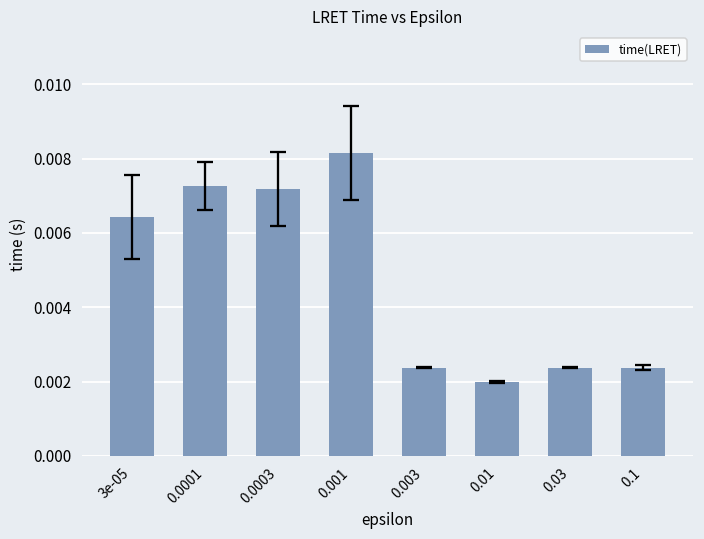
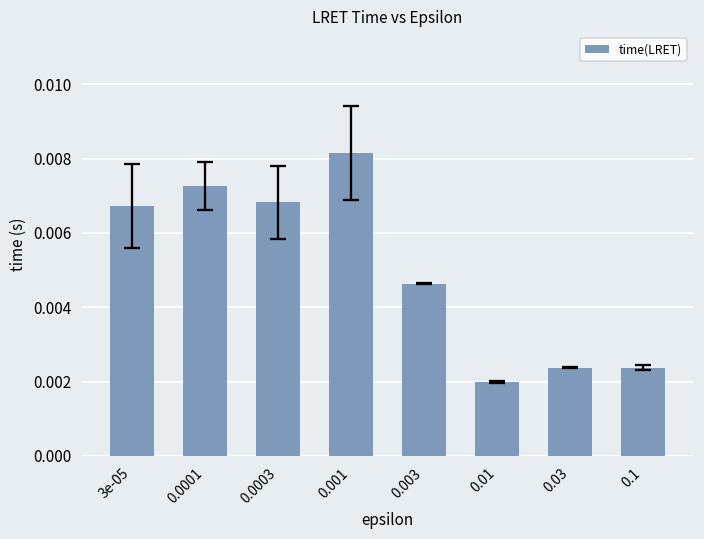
time(LRET), 3e-05: 0.0064 -> 0.0067
time(LRET), 0.0003: 0.0072 -> 0.0068
time(LRET), 0.003: 0.0024 -> 0.0046
